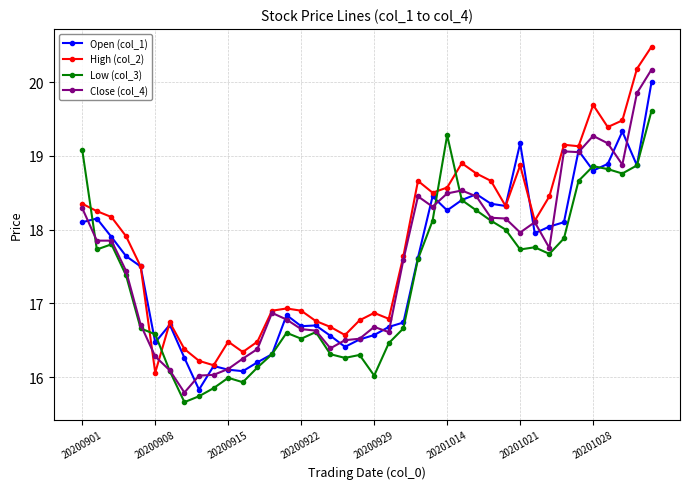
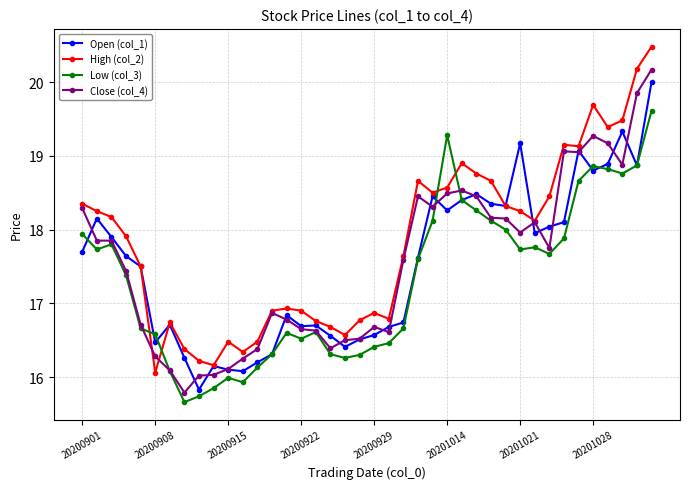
Open (col_1), 20200901: 18.1 -> 17.7
Low (col_3), 20200901: 19.1 -> 17.9
Low (col_3), 20200929: 16.0 -> 16.4
High (col_2), 20201021: 18.9 -> 18.3
